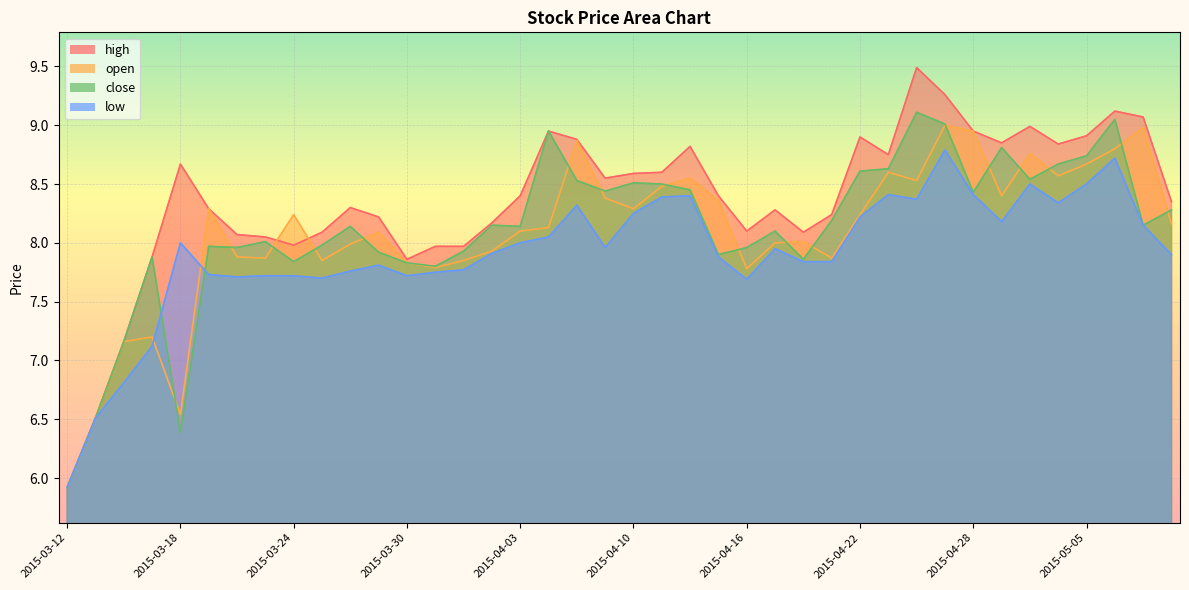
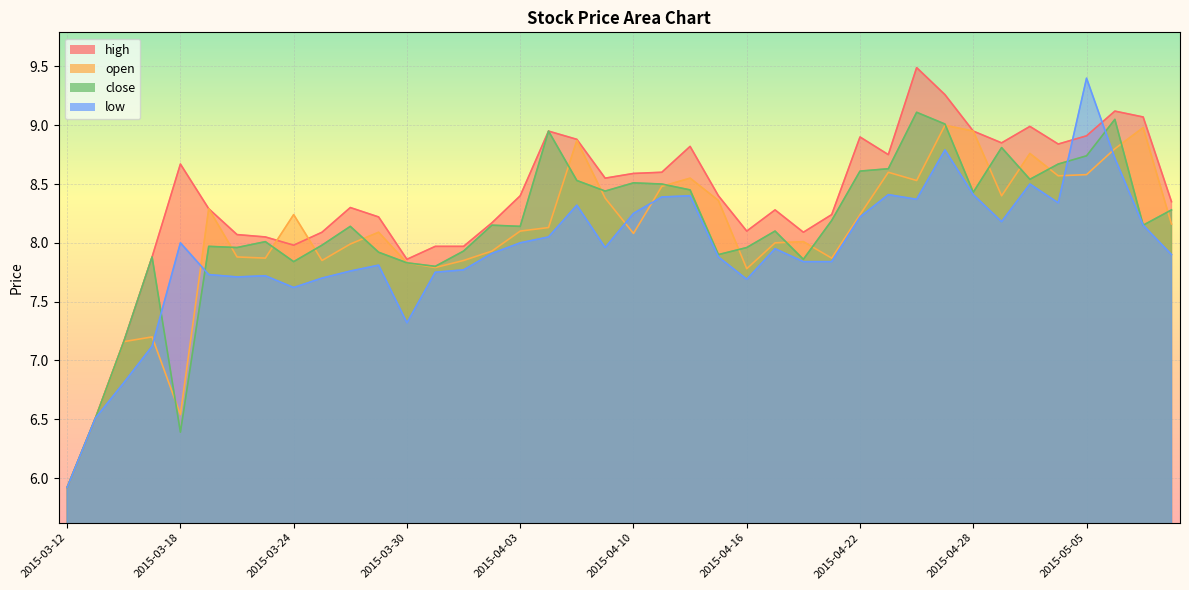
low, 2015-03-24: 7.72 -> 7.62
low, 2015-03-30: 7.72 -> 7.32
open, 2015-04-10: 8.29 -> 8.08
open, 2015-05-05: 8.67 -> 8.58
low, 2015-05-05: 8.5 -> 9.4
